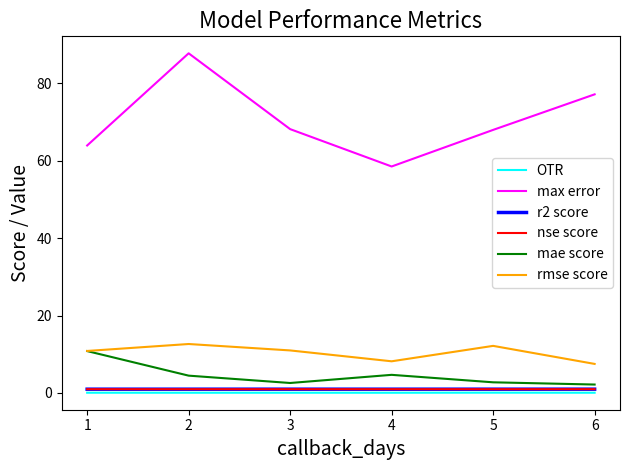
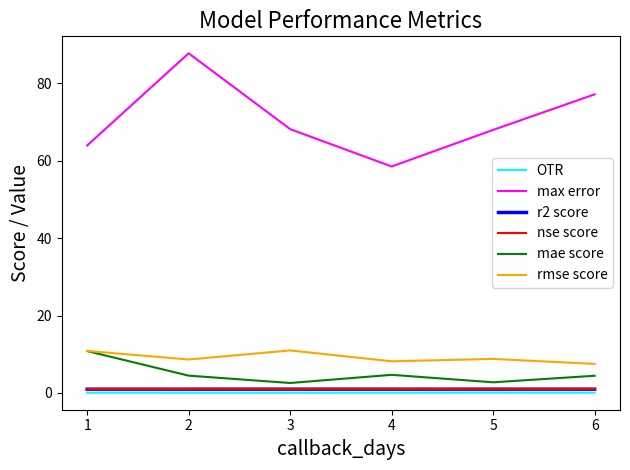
rmse score, 2: 13 -> 9
rmse score, 5: 12 -> 9
mae score, 6: 2 -> 4
